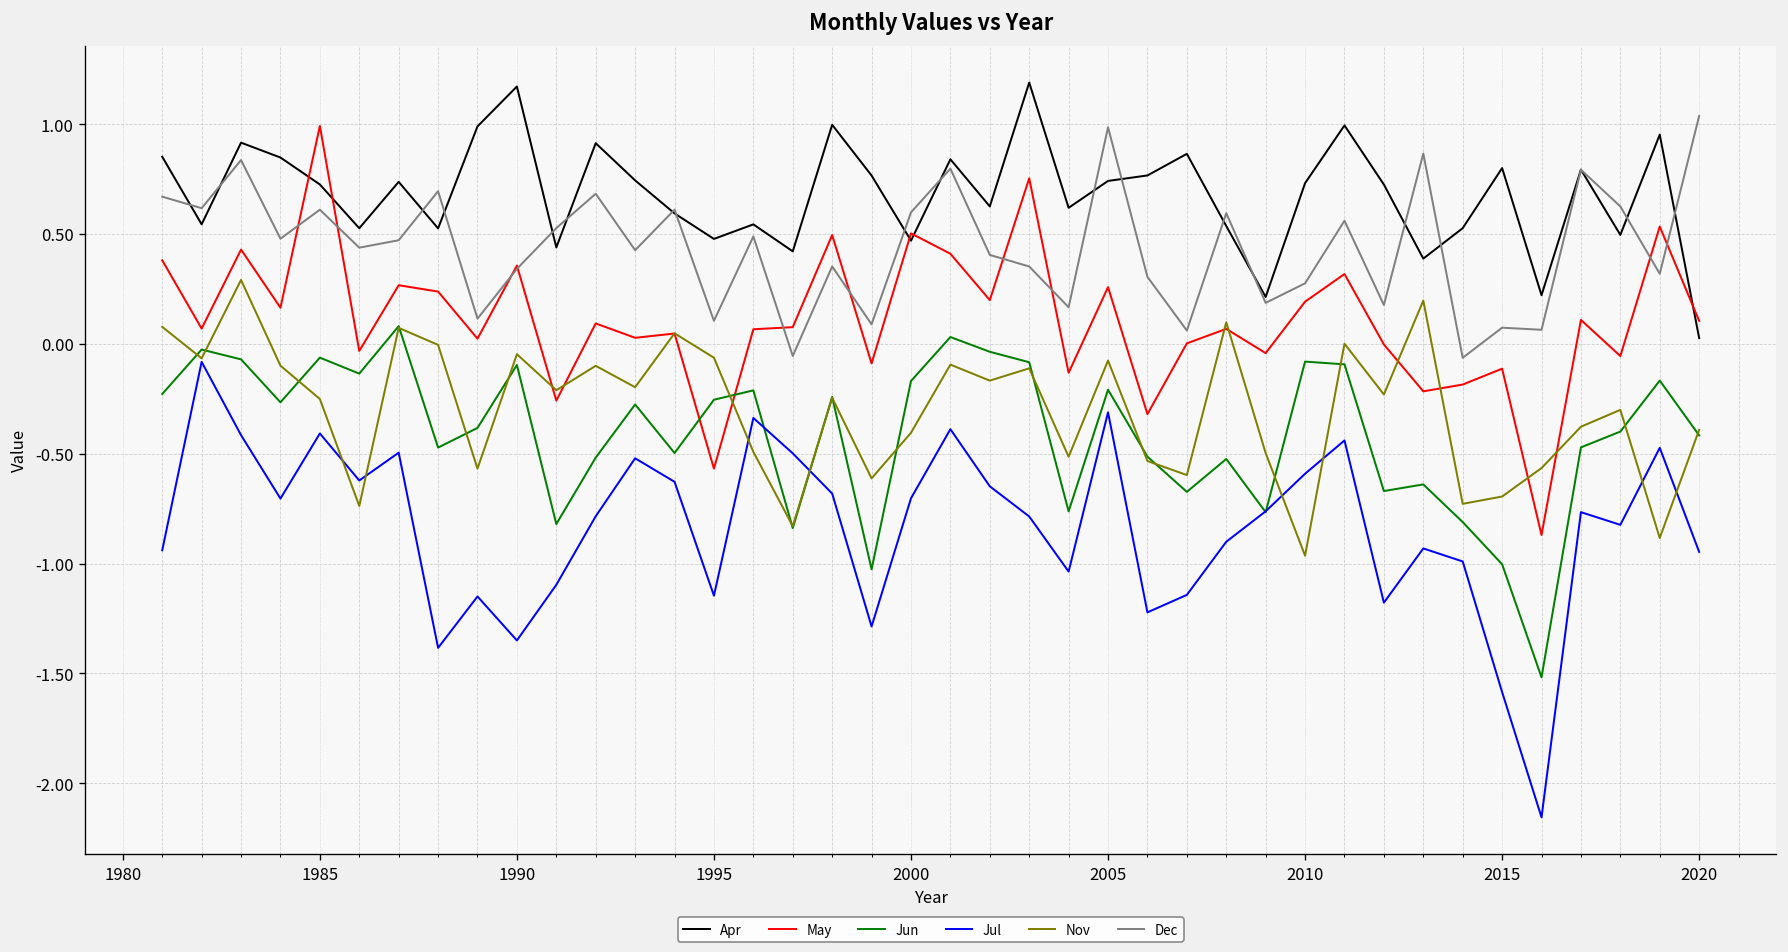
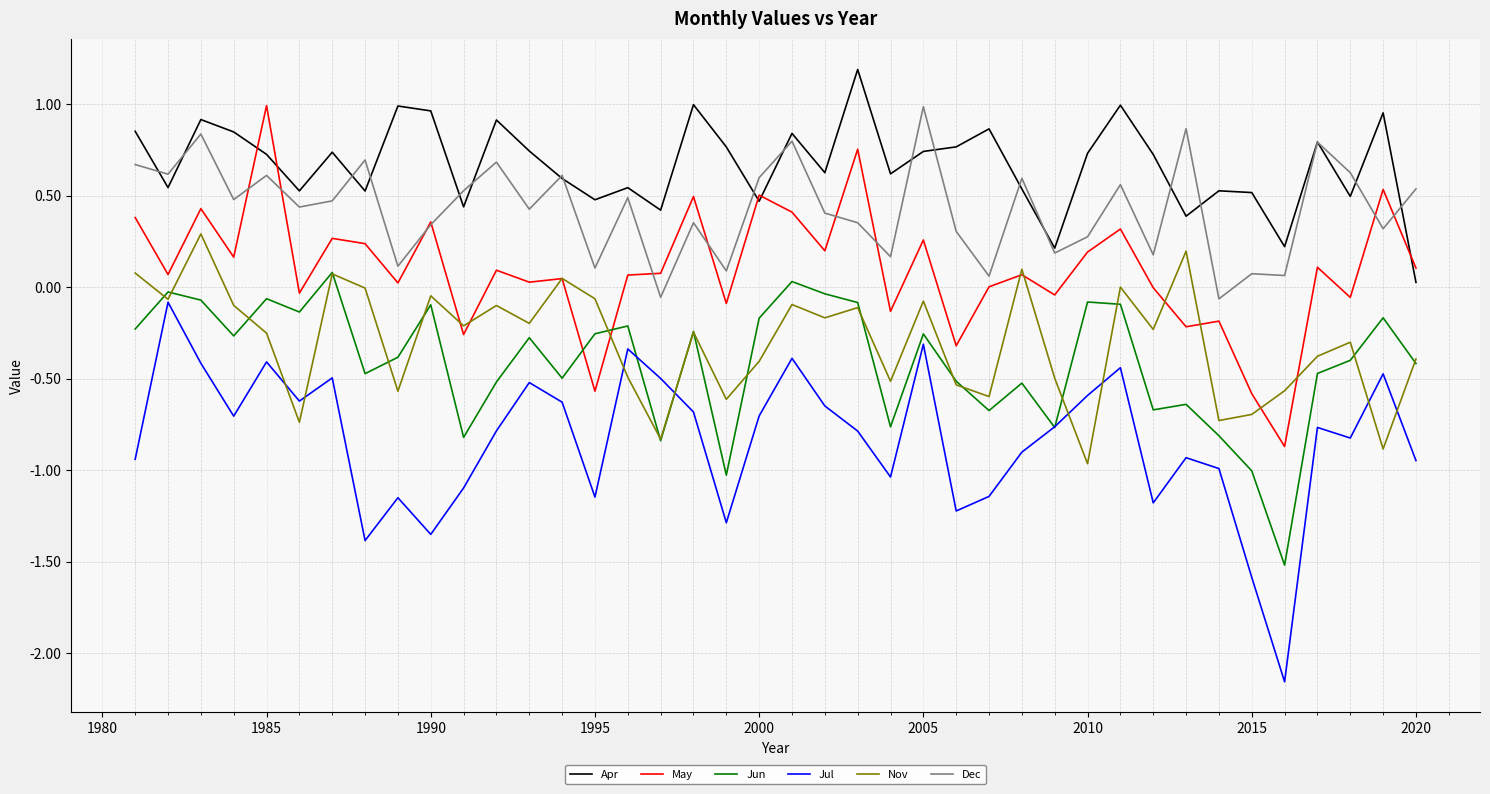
Apr, 1990: 1.17 -> 0.96
Jun, 2005: -0.21 -> -0.26
Apr, 2015: 0.80 -> 0.52
May, 2015: -0.11 -> -0.58
Dec, 2020: 1.04 -> 0.54
